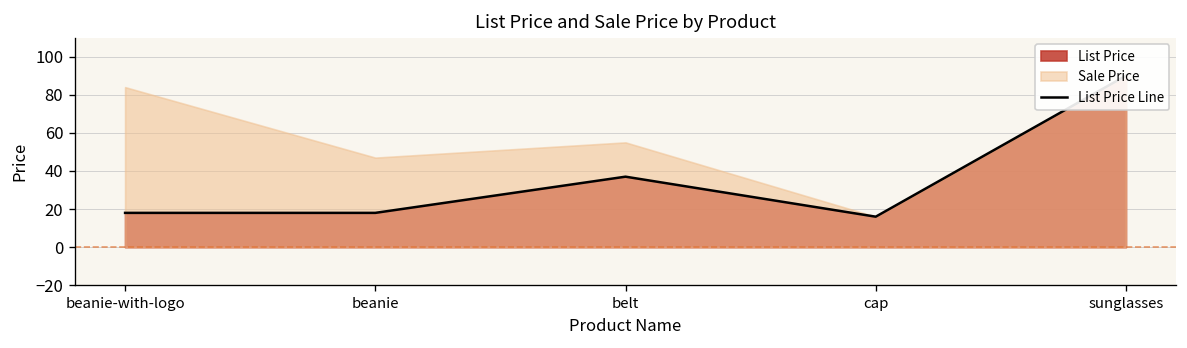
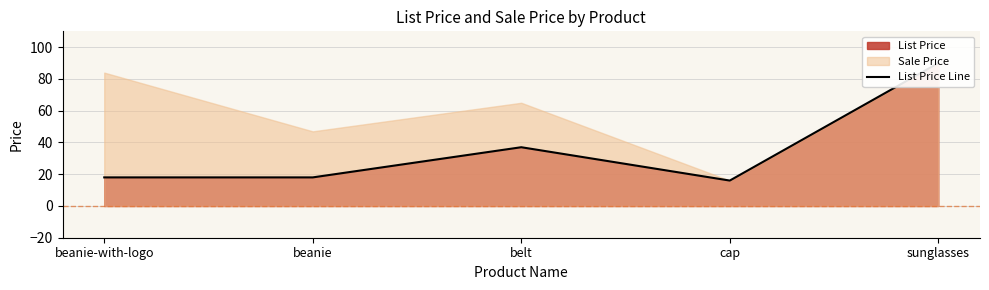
Sale Price, belt: 55 -> 65
